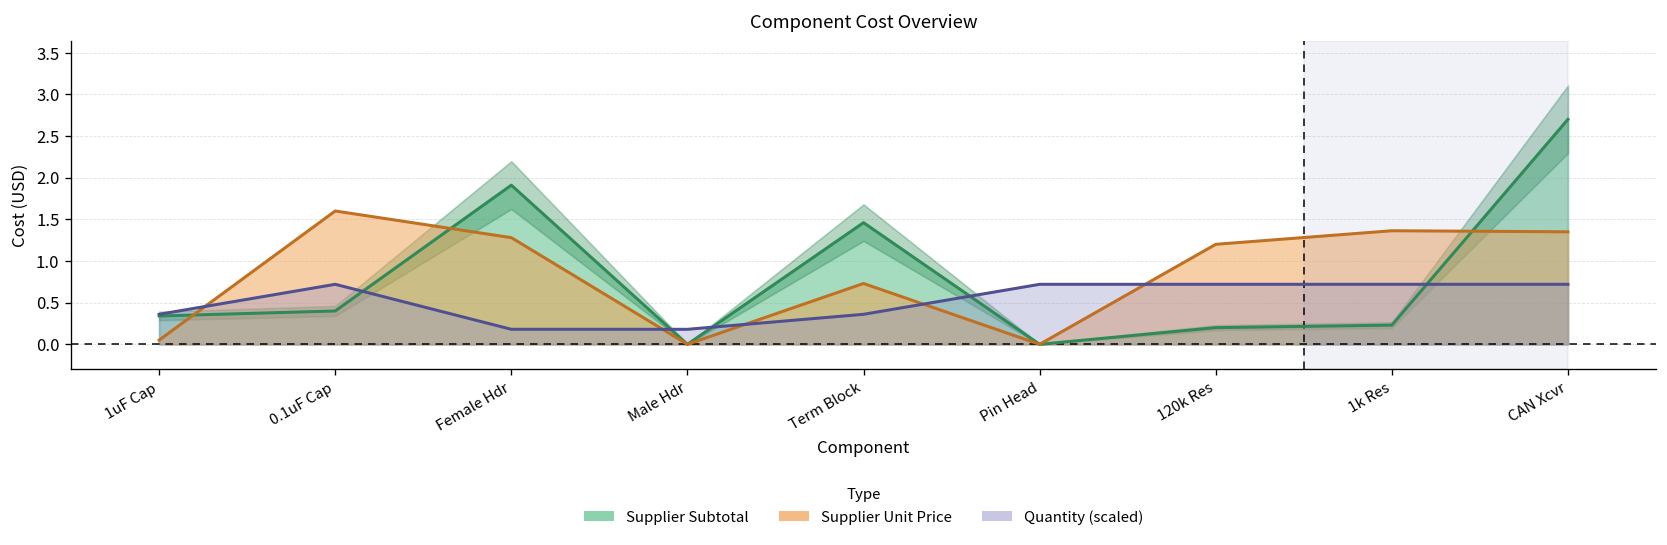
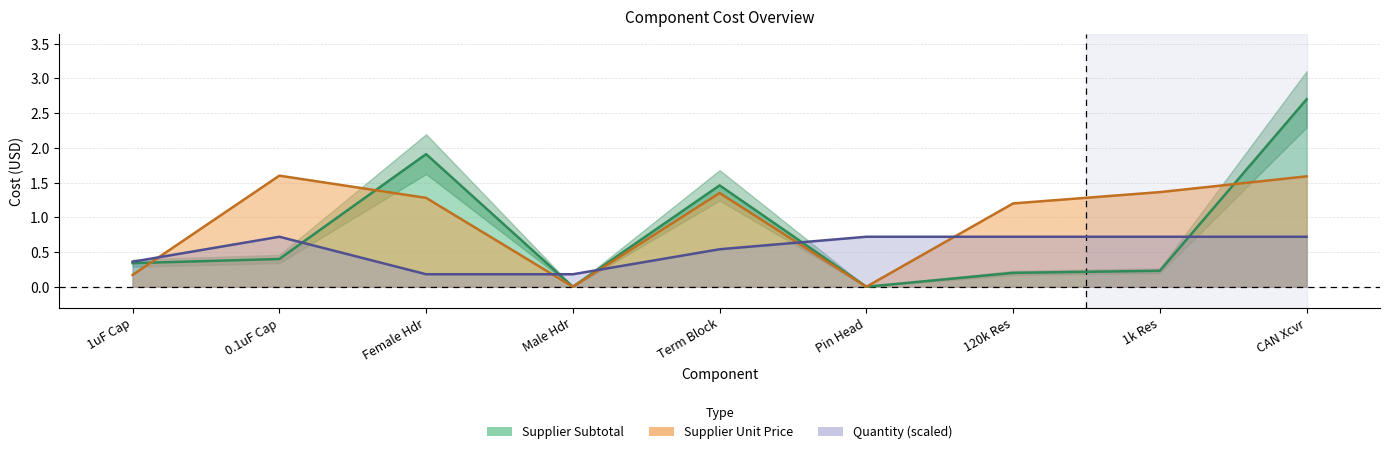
Supplier Unit Price, 1uF Cap: 0.1 -> 0.2
Supplier Unit Price, Term Block: 0.7 -> 1.4
Quantity (scaled), Term Block: 0.4 -> 0.5
Supplier Unit Price, CAN Xcvr: 1.4 -> 1.6
